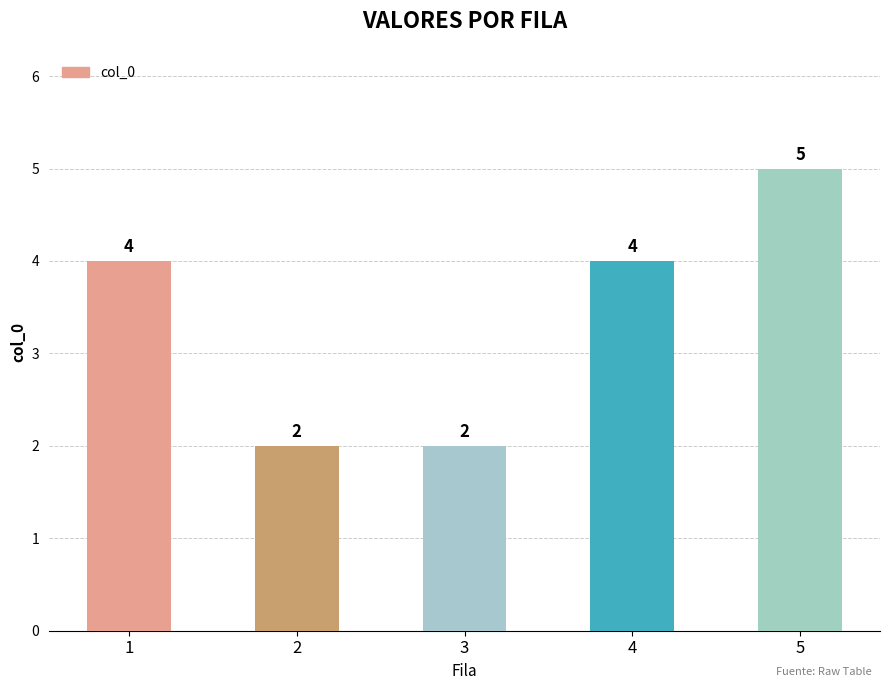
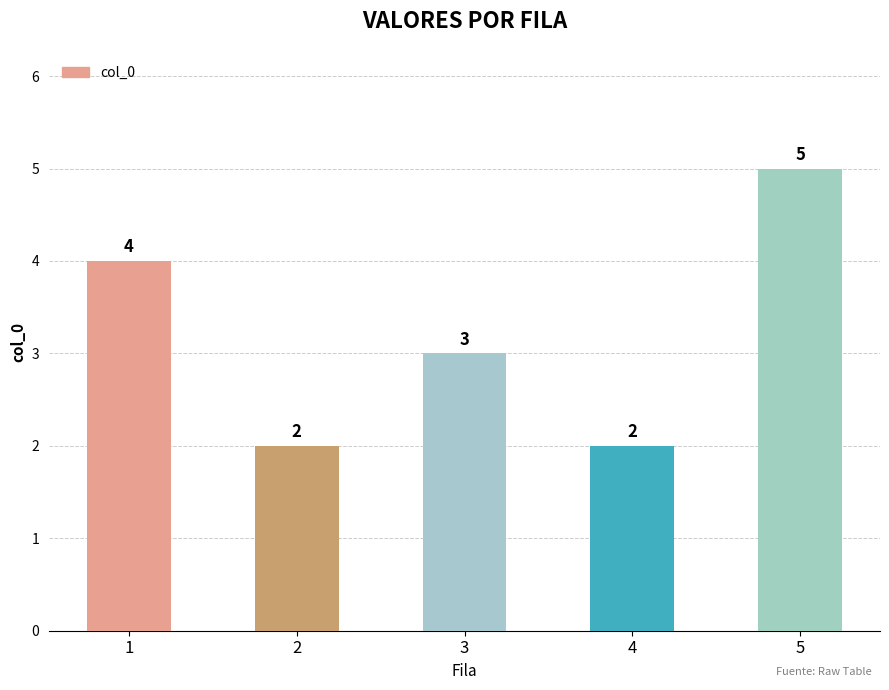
3: 2 -> 3
4: 4 -> 2
